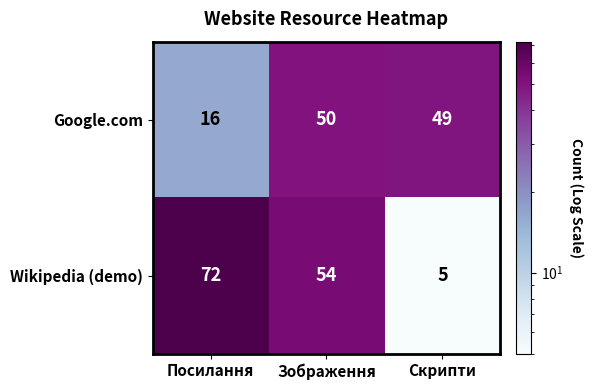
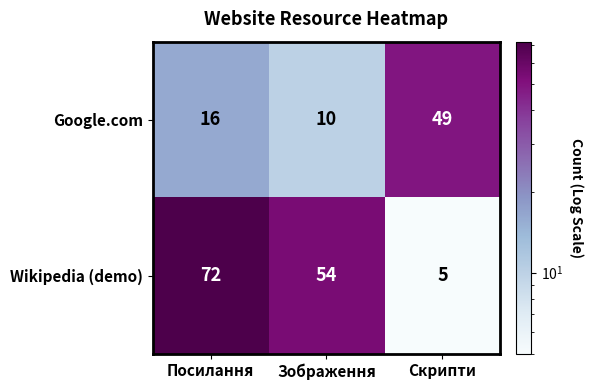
Google.com, Зображення: 50 -> 10
